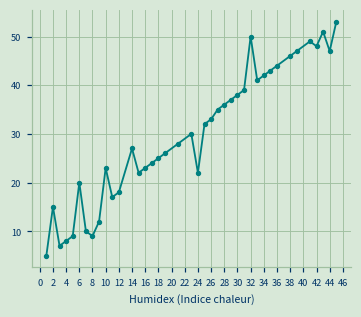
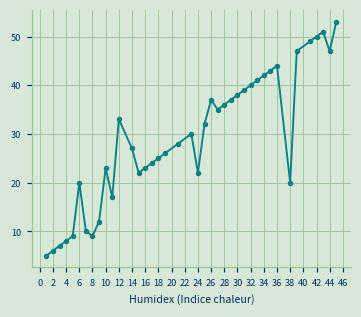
2: 15 -> 6
12: 18 -> 33
26: 33 -> 37
32: 50 -> 40
38: 46 -> 20
42: 48 -> 50
